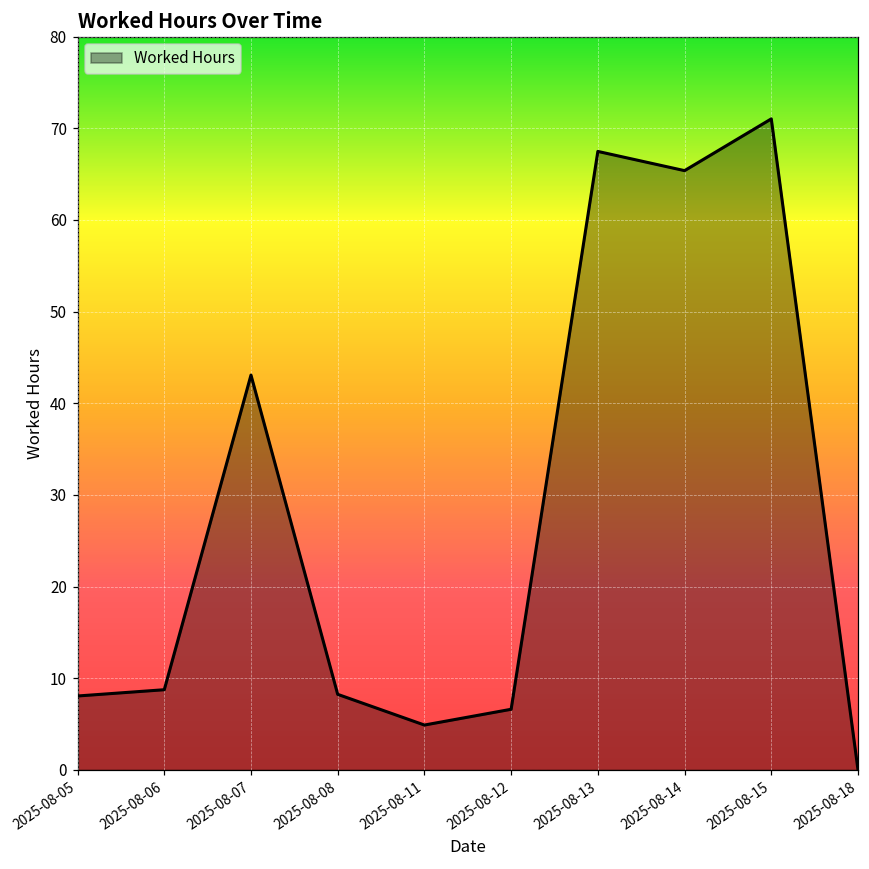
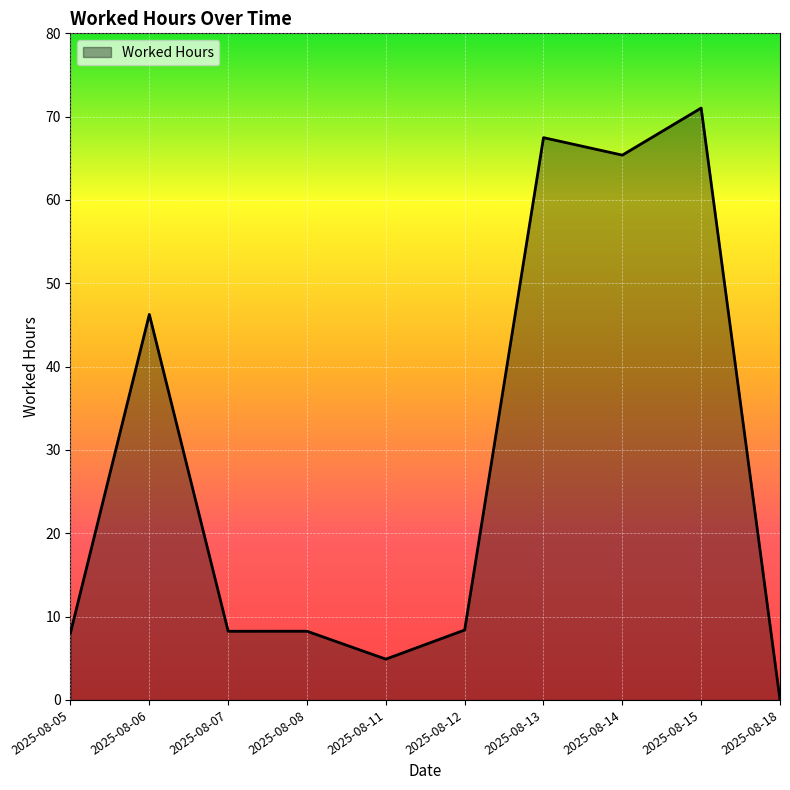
2025-08-06: 9 -> 46
2025-08-07: 43 -> 8
2025-08-12: 7 -> 8
